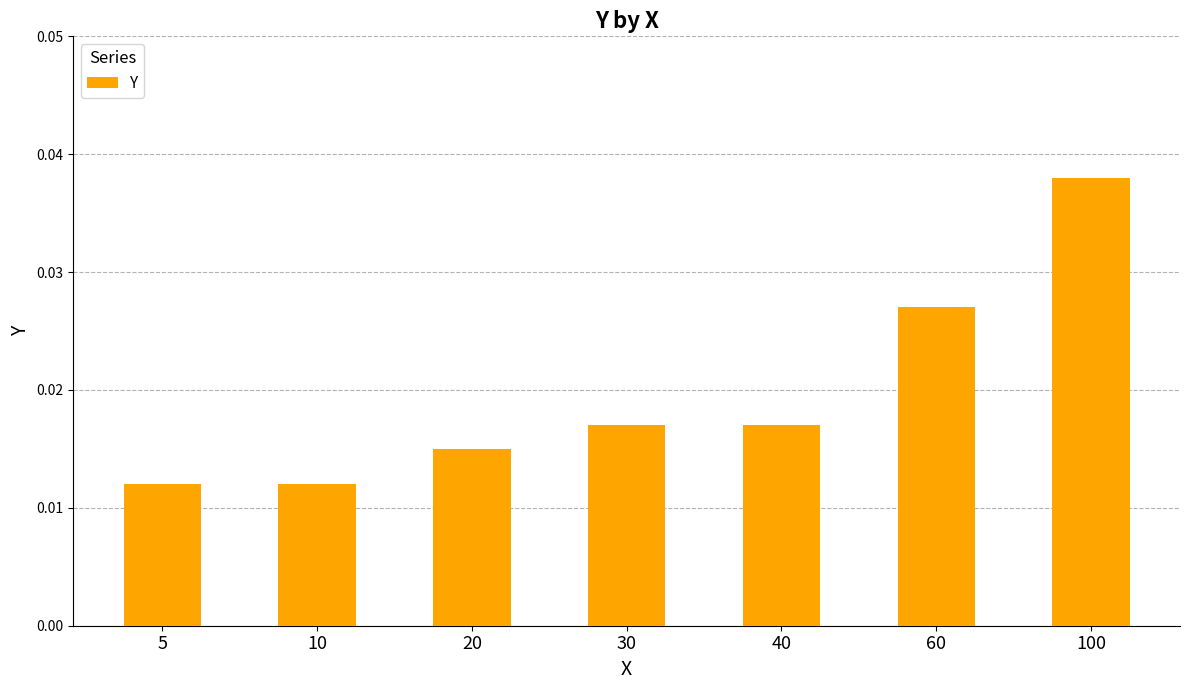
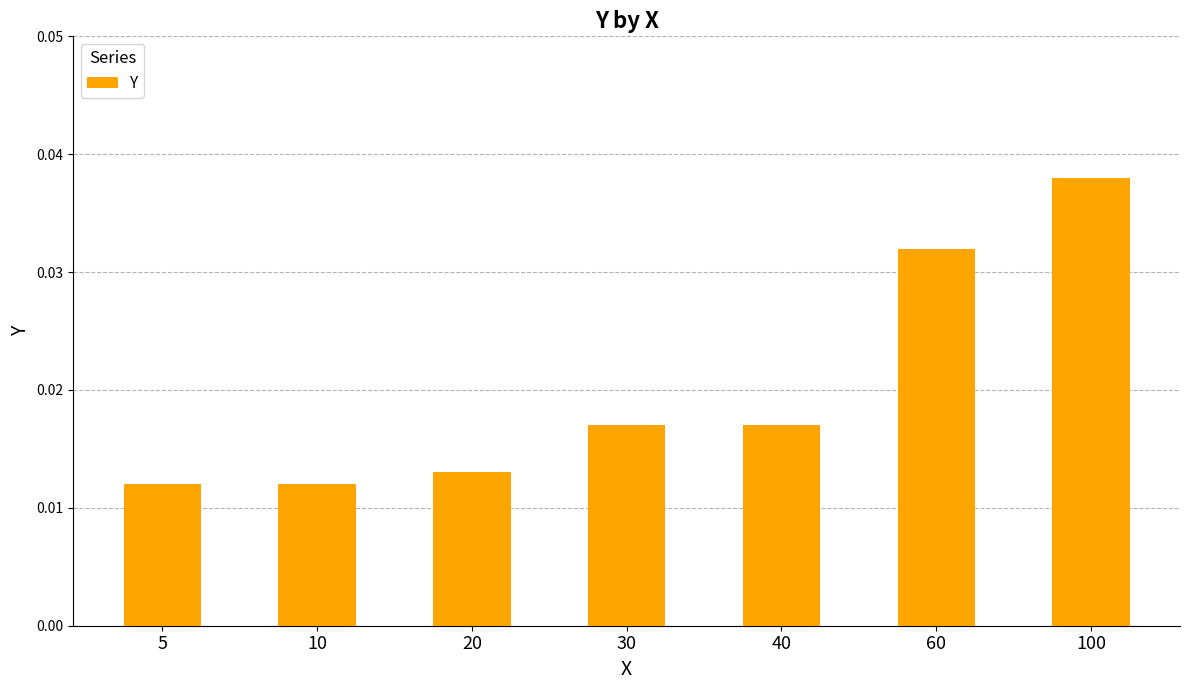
20: 0.015 -> 0.013
60: 0.027 -> 0.032
